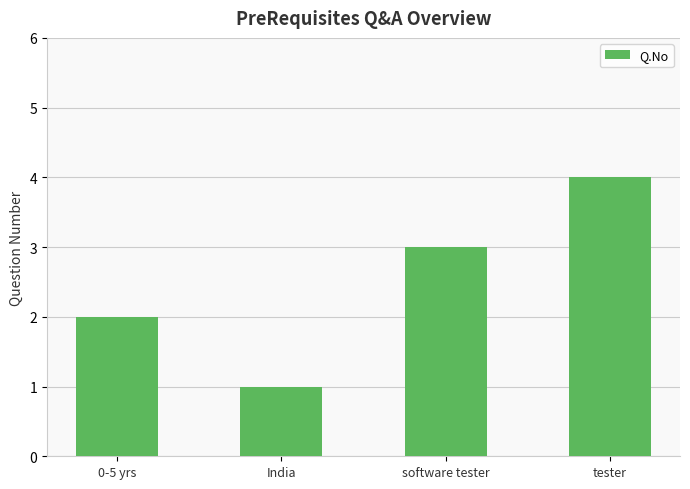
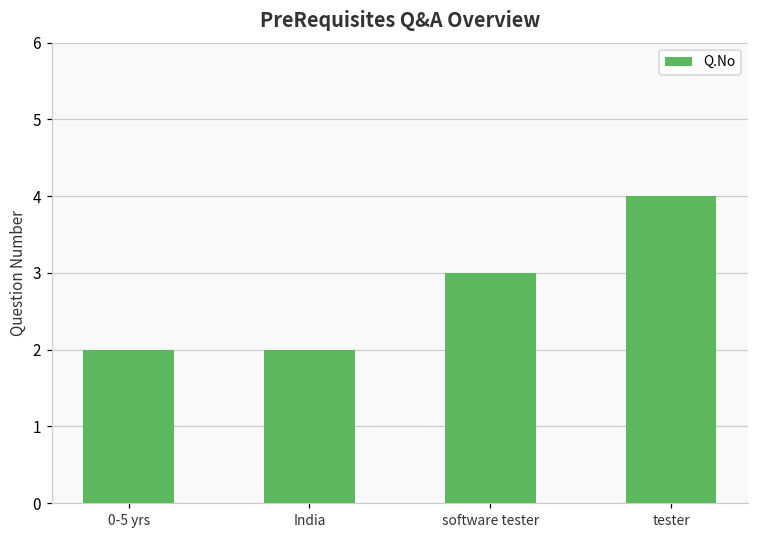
India: 1 -> 2
